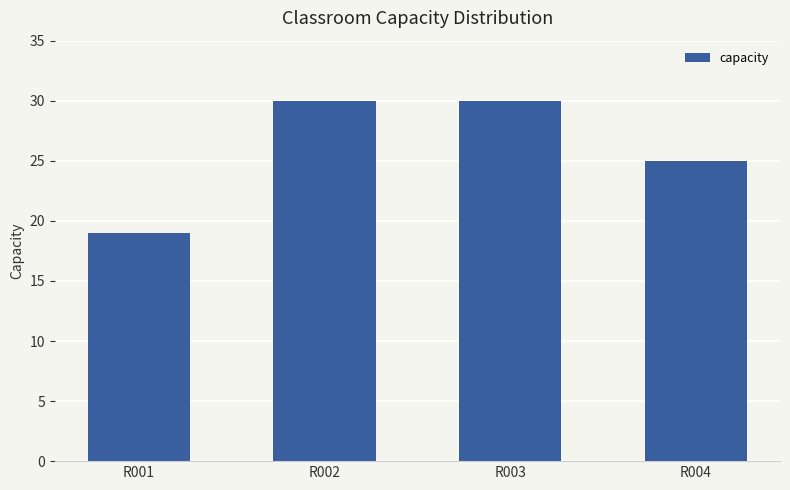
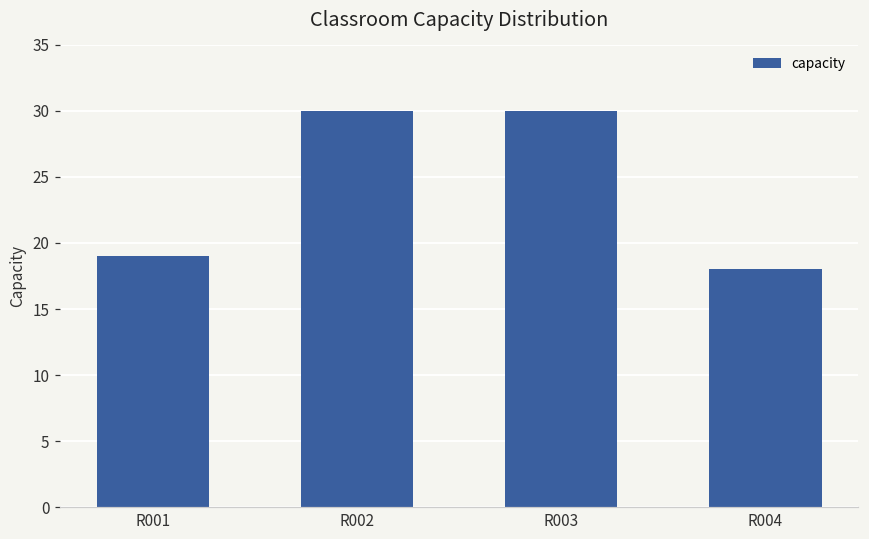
R004: 25 -> 18
